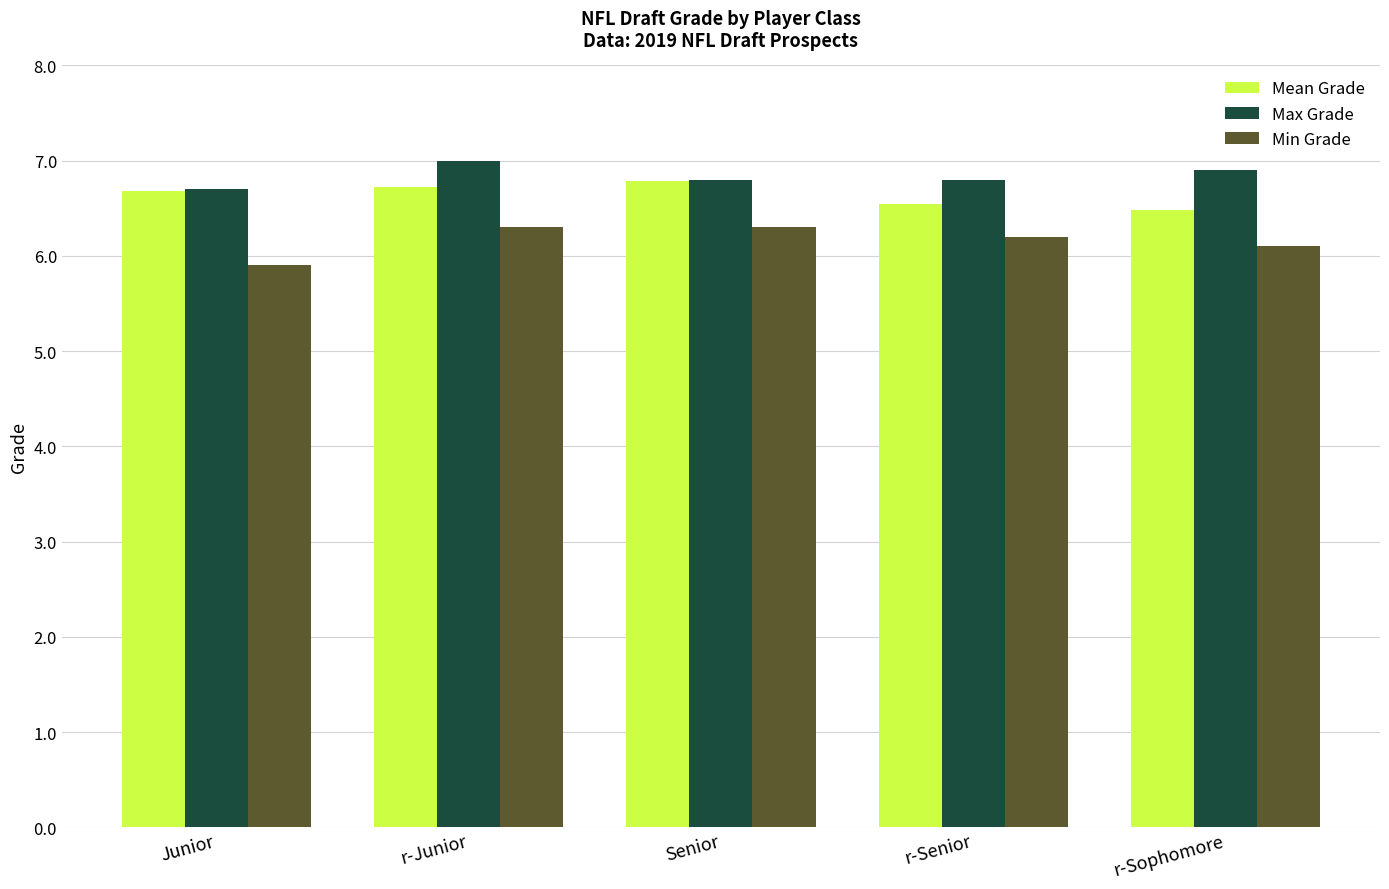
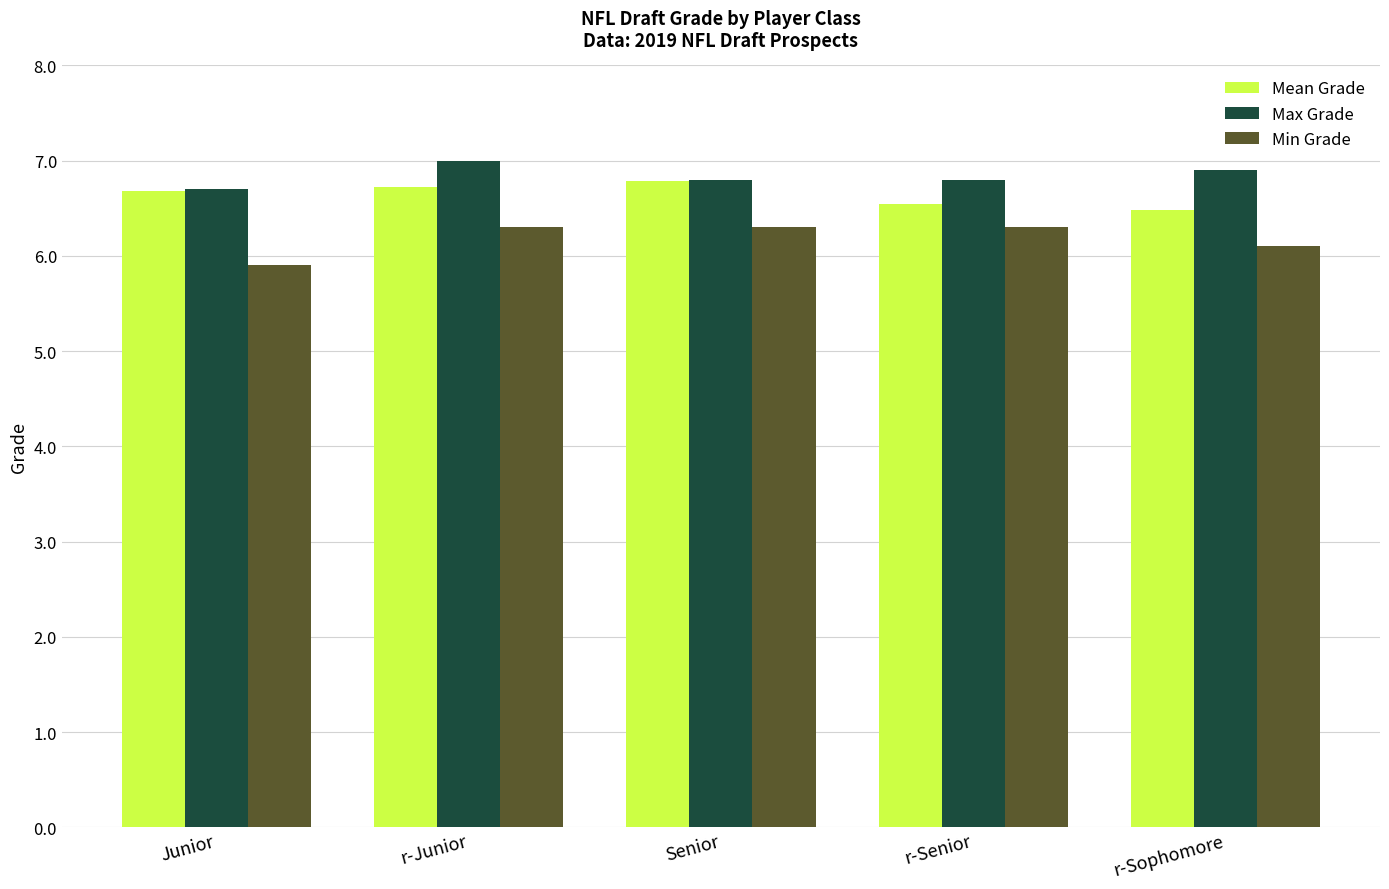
Min Grade, r-Senior: 6.2 -> 6.3
